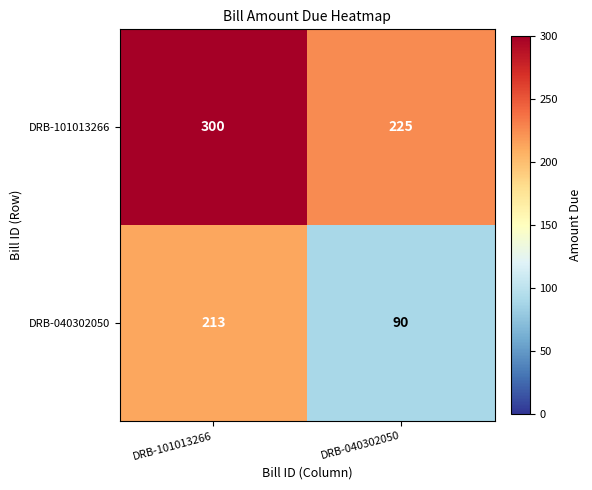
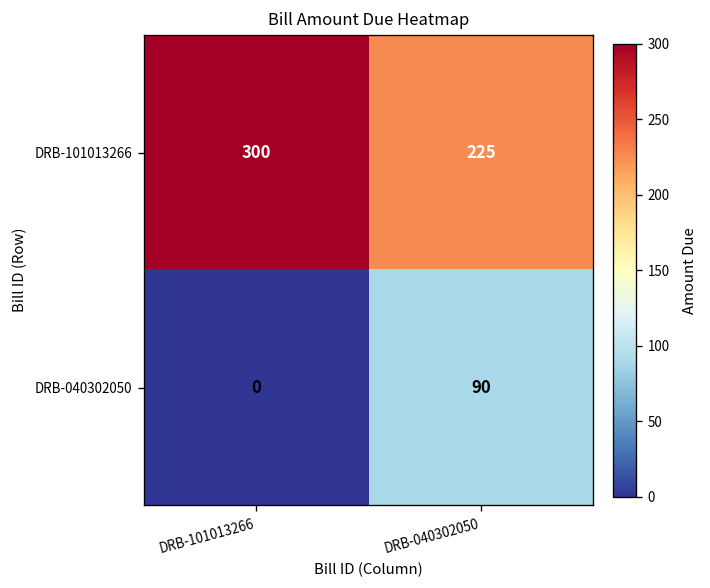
DRB-040302050, DRB-101013266: 213 -> 0
